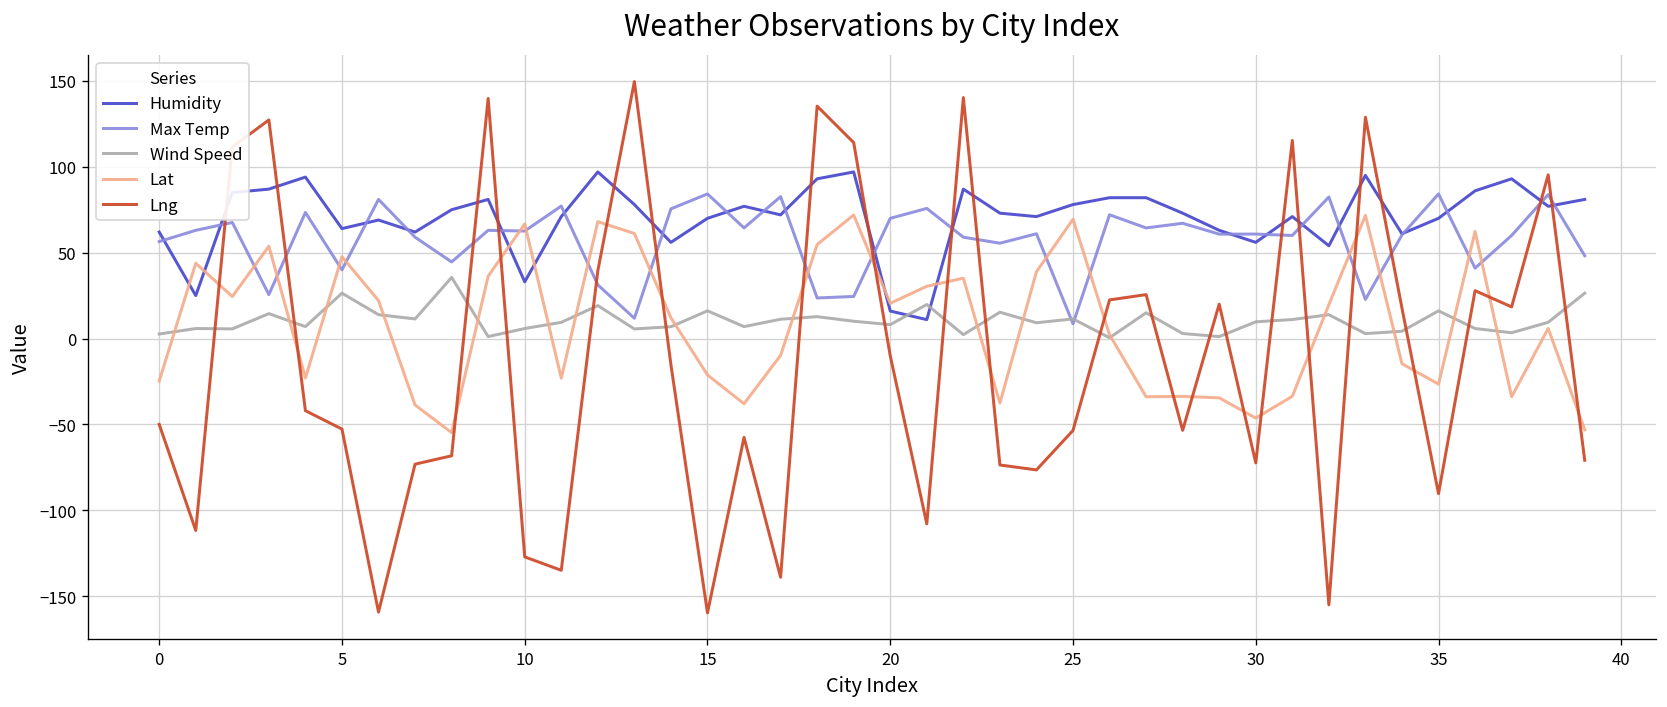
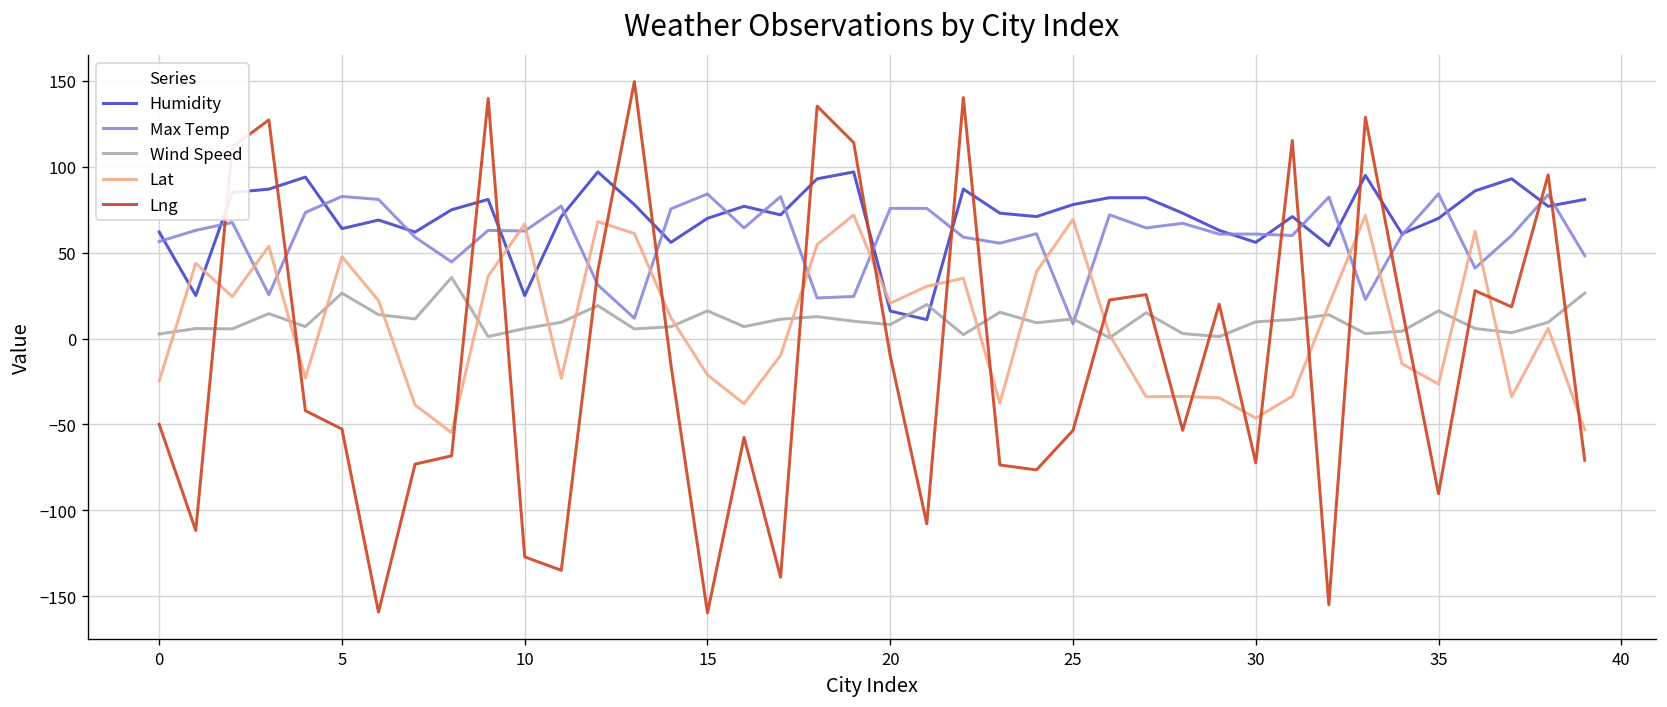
Max Temp, 5: 40 -> 83
Humidity, 10: 33 -> 25
Max Temp, 20: 70 -> 76
